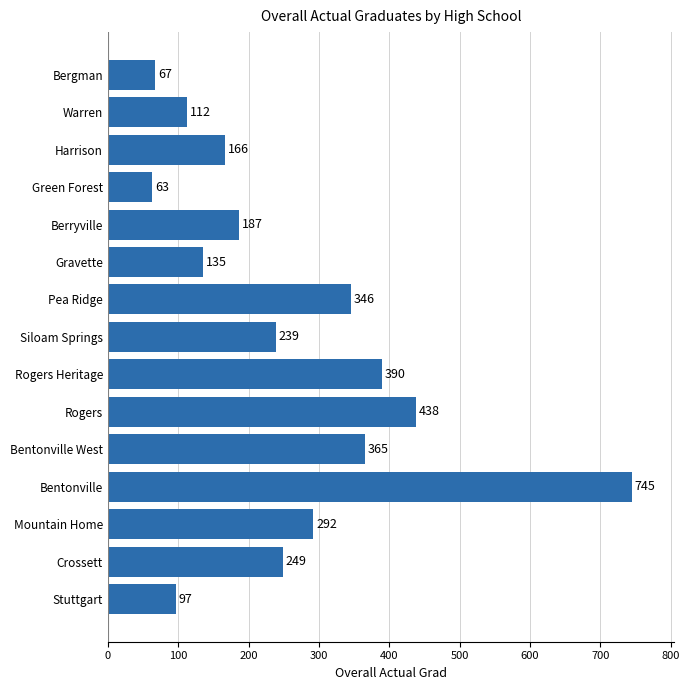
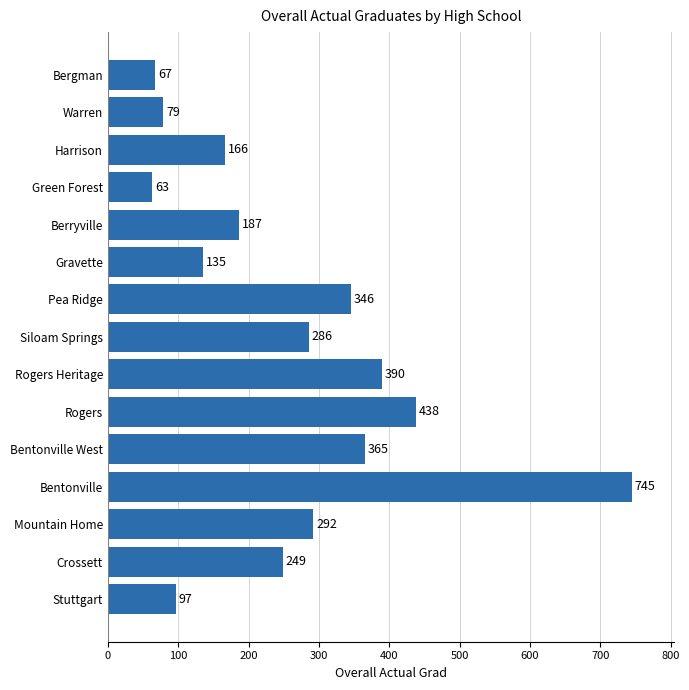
Warren: 112 -> 79
Siloam Springs: 239 -> 286
